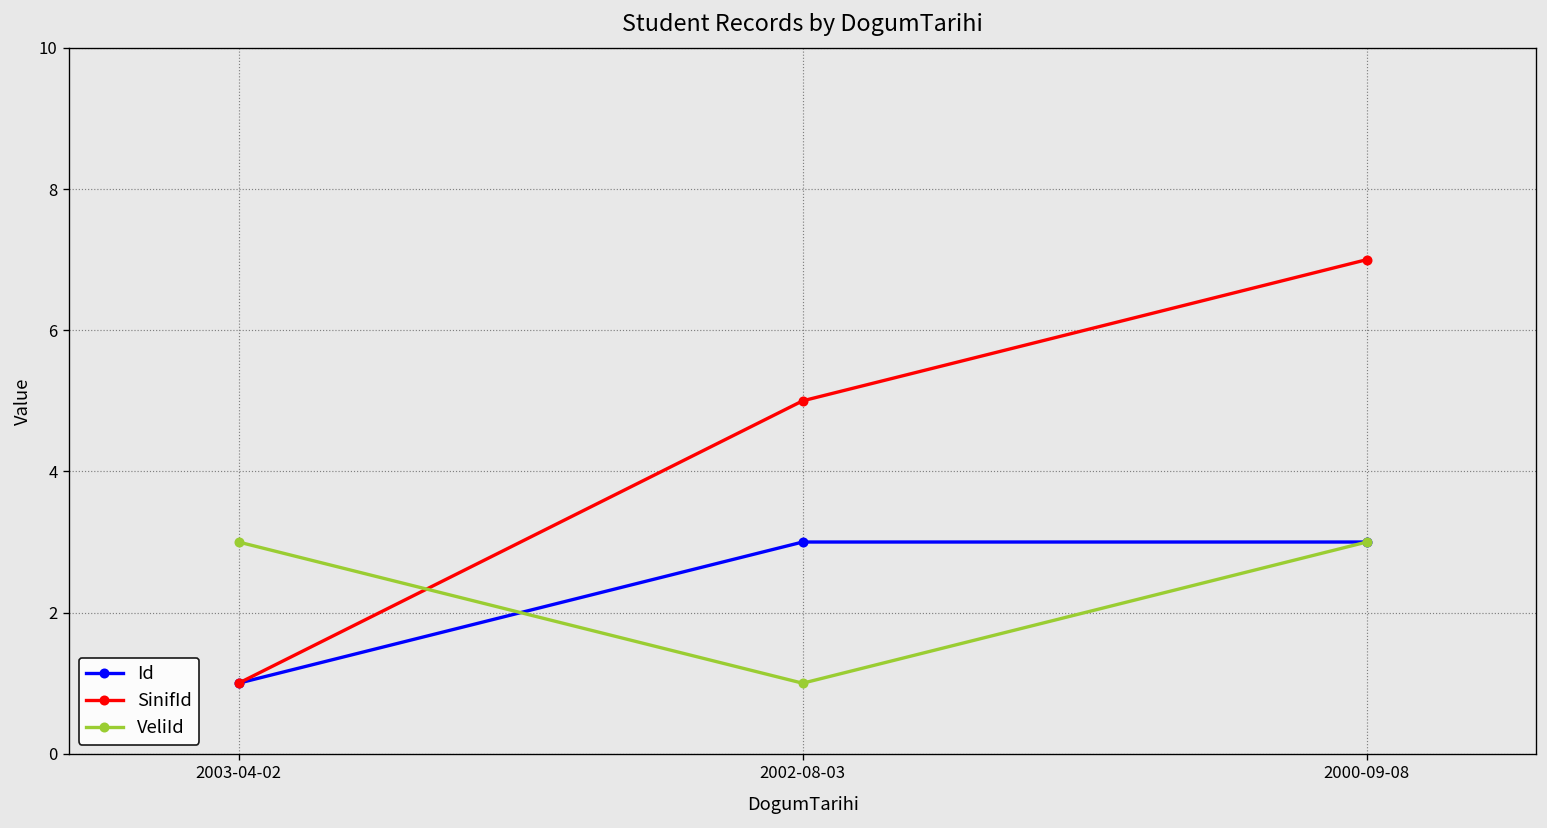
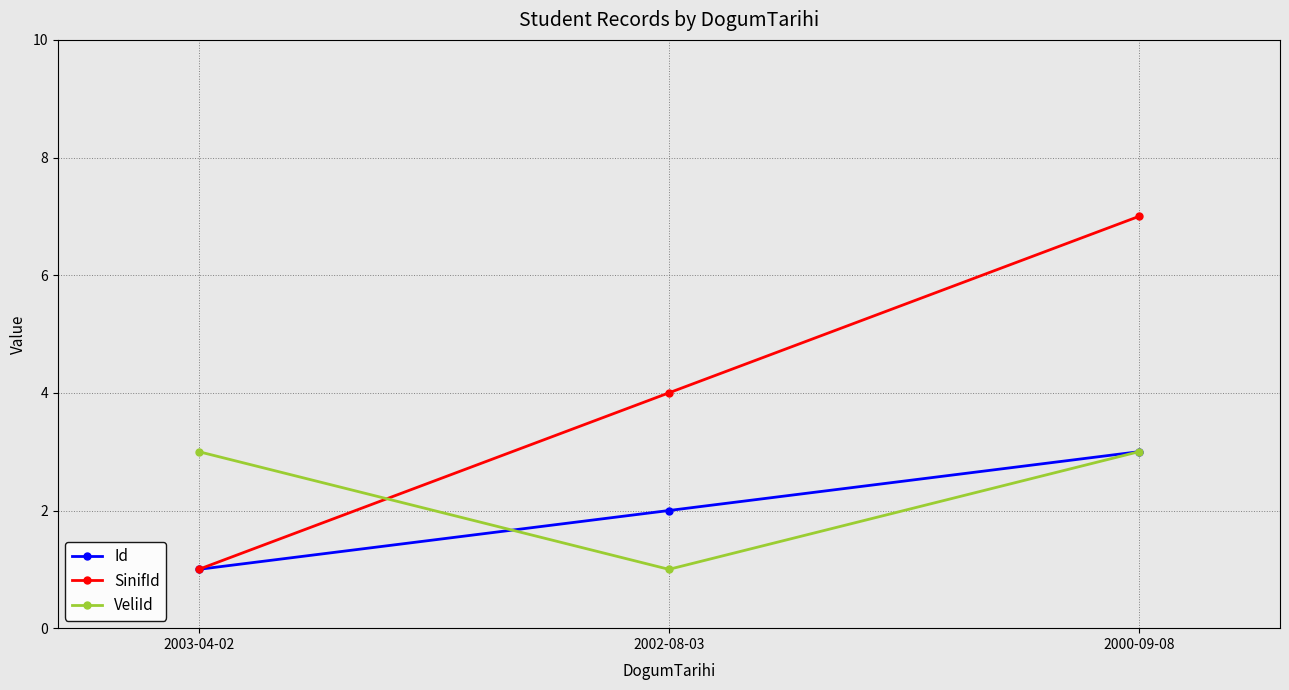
Id, 2002-08-03: 3 -> 2
SinifId, 2002-08-03: 5 -> 4
